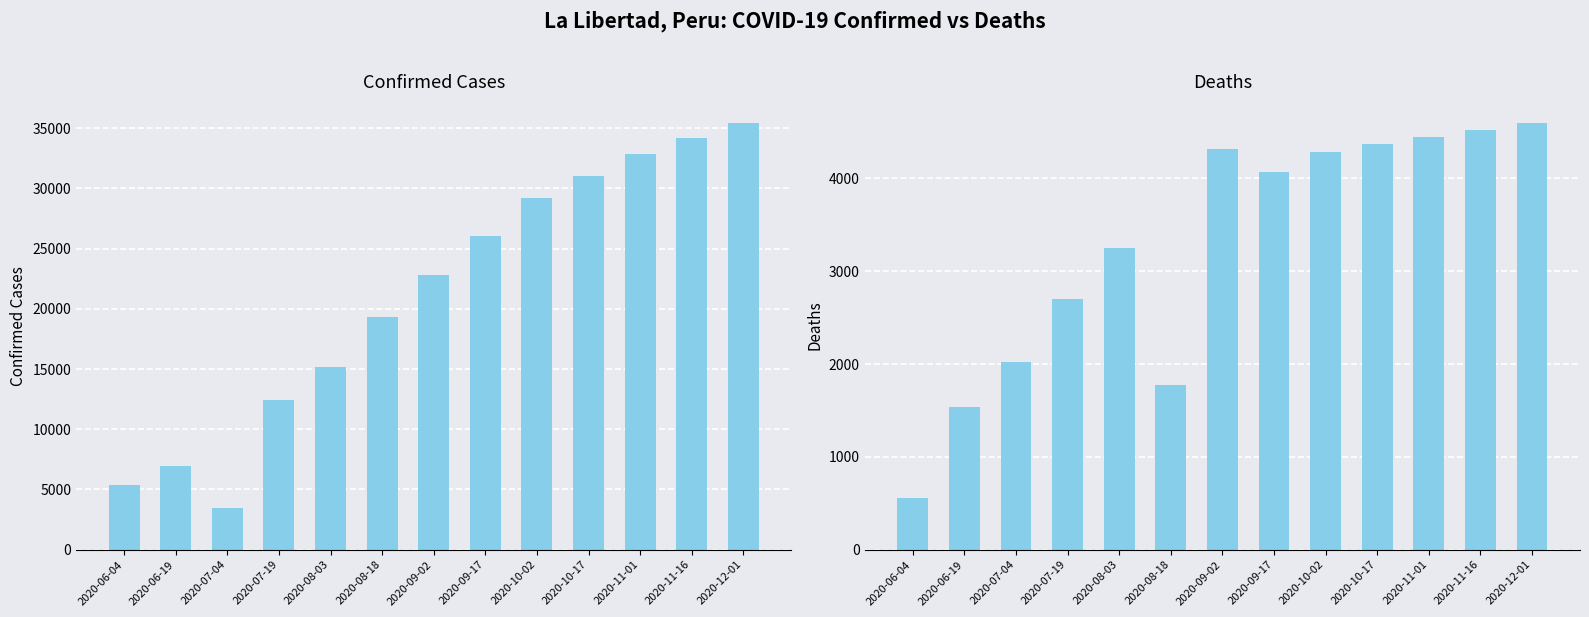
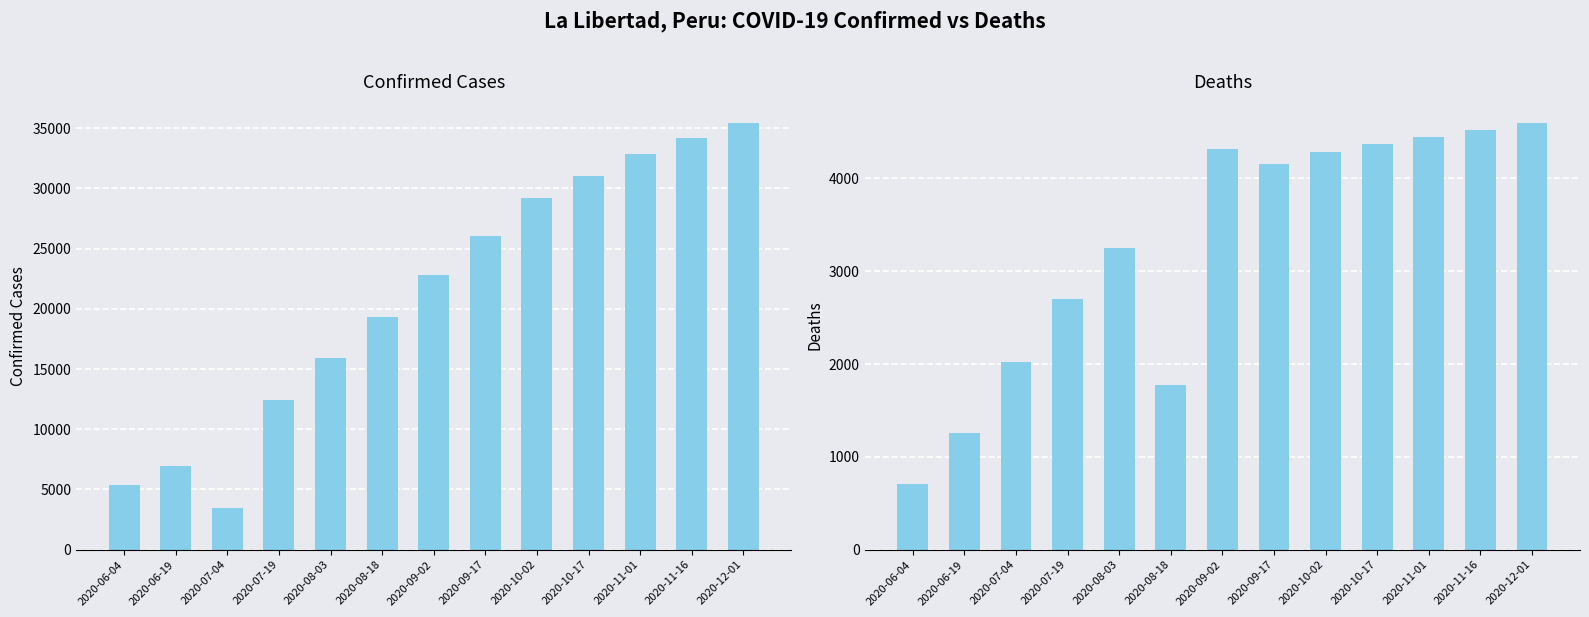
Confirmed Cases, 2020-08-03: 15200 -> 15900
Deaths, 2020-06-04: 600 -> 700
Deaths, 2020-06-19: 1500 -> 1300
Deaths, 2020-09-17: 4100 -> 4200
